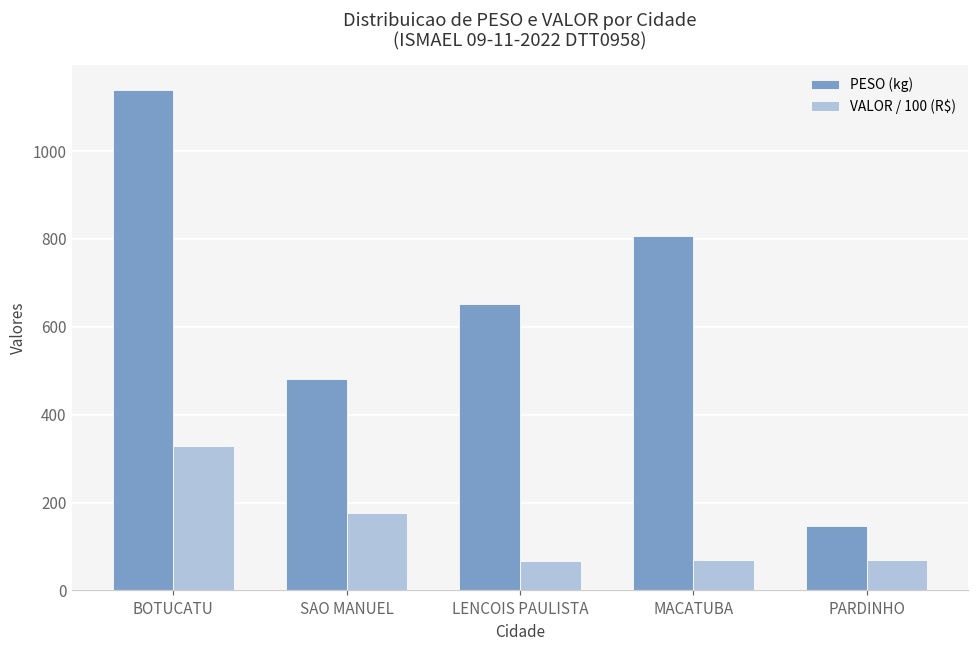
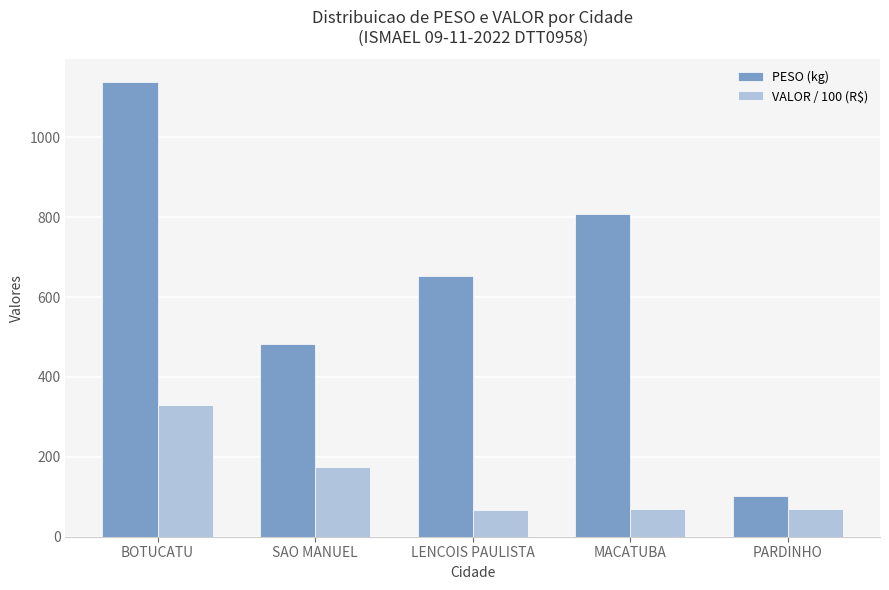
PESO (kg), PARDINHO: 150 -> 100
